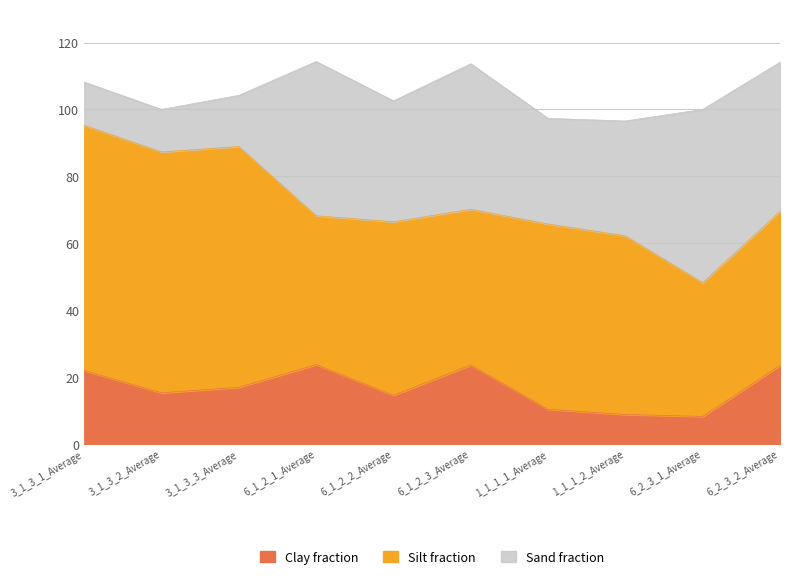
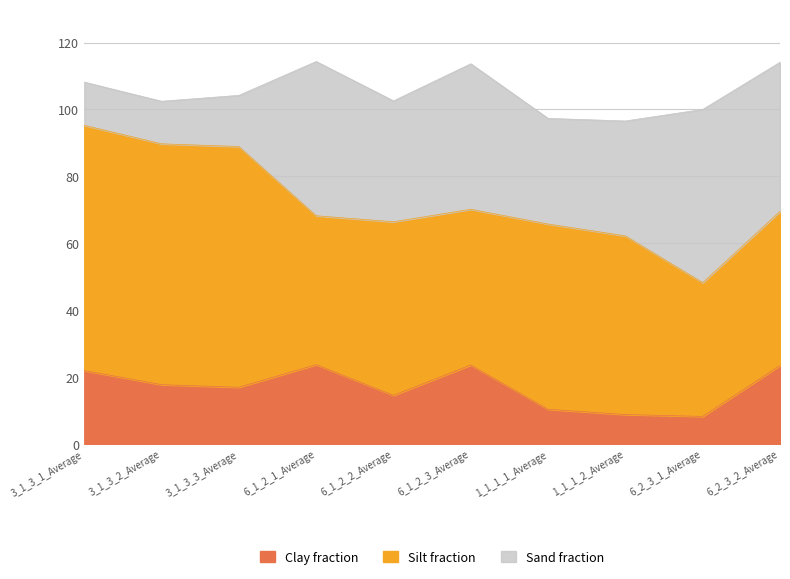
Clay fraction, 3_1_3_2_Average: 15 -> 18
